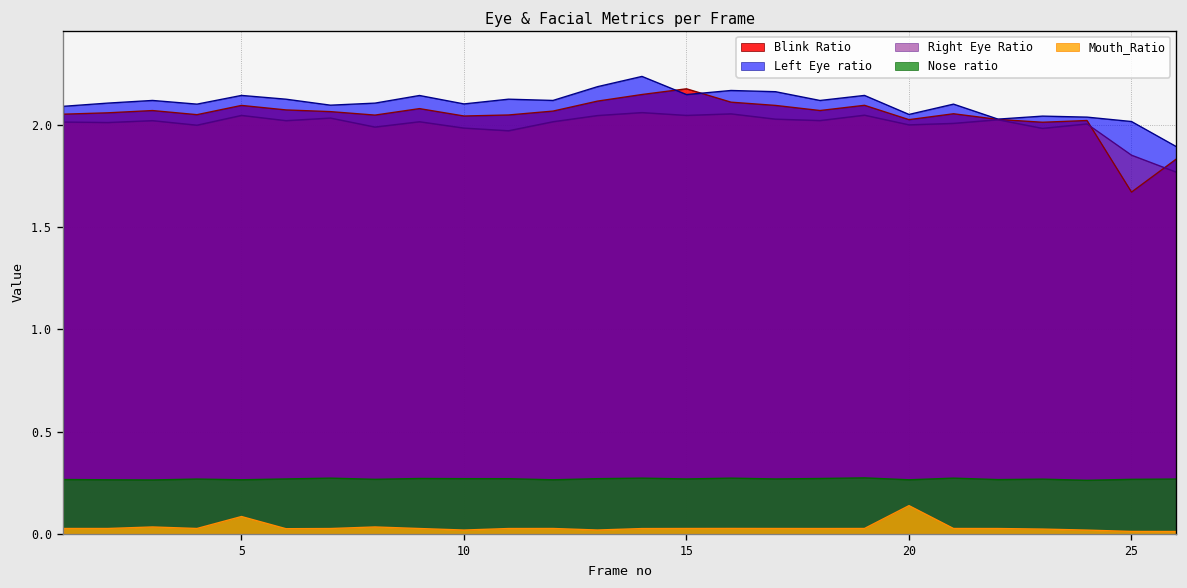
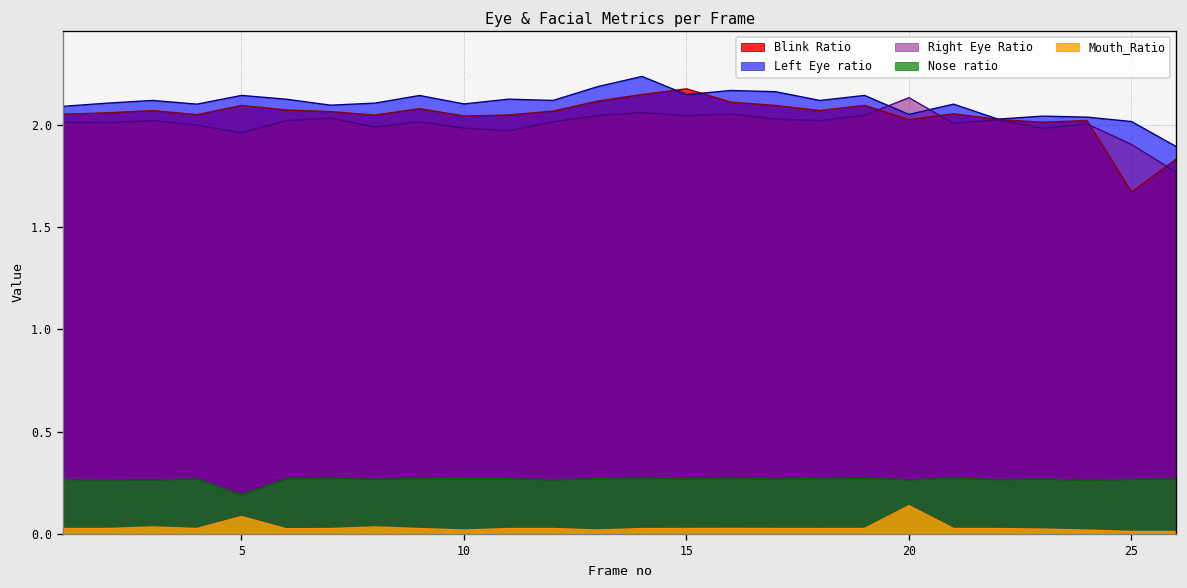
Right Eye Ratio, 5: 2.05 -> 1.96
Nose ratio, 5: 0.26 -> 0.19
Right Eye Ratio, 20: 2.00 -> 2.13
Right Eye Ratio, 25: 1.85 -> 1.91
